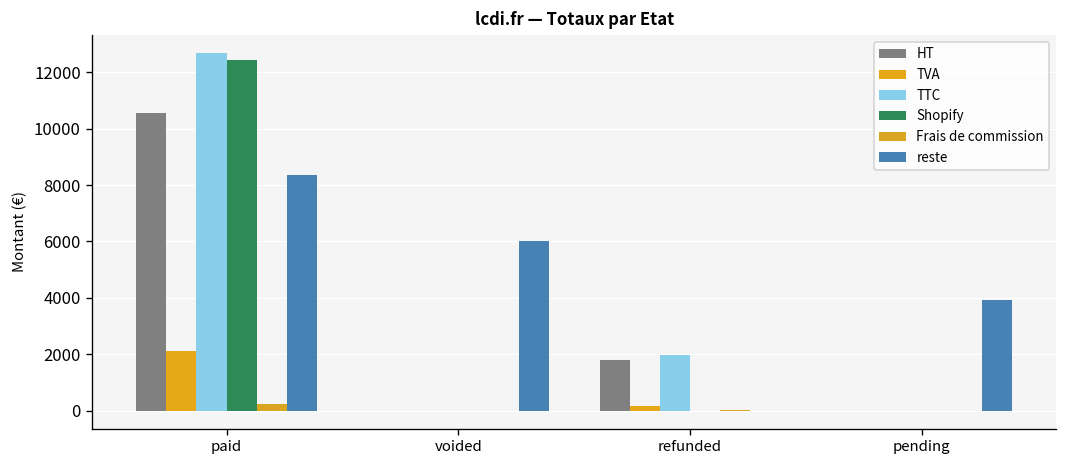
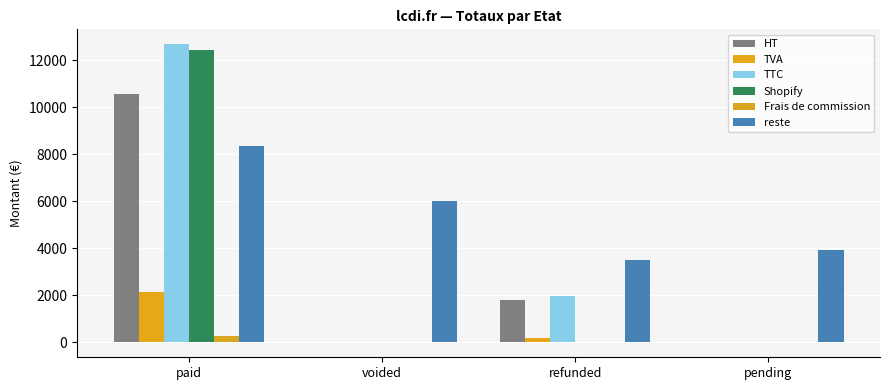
reste, refunded: 0 -> 3500
